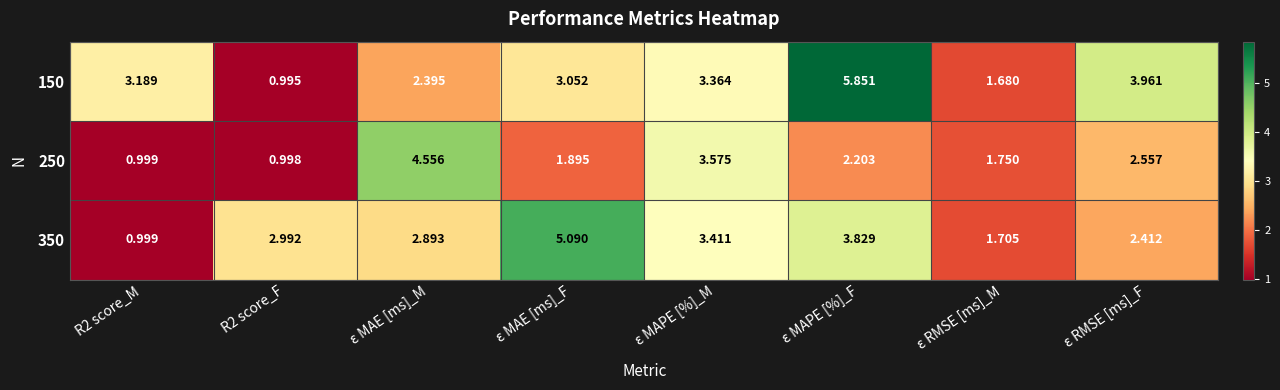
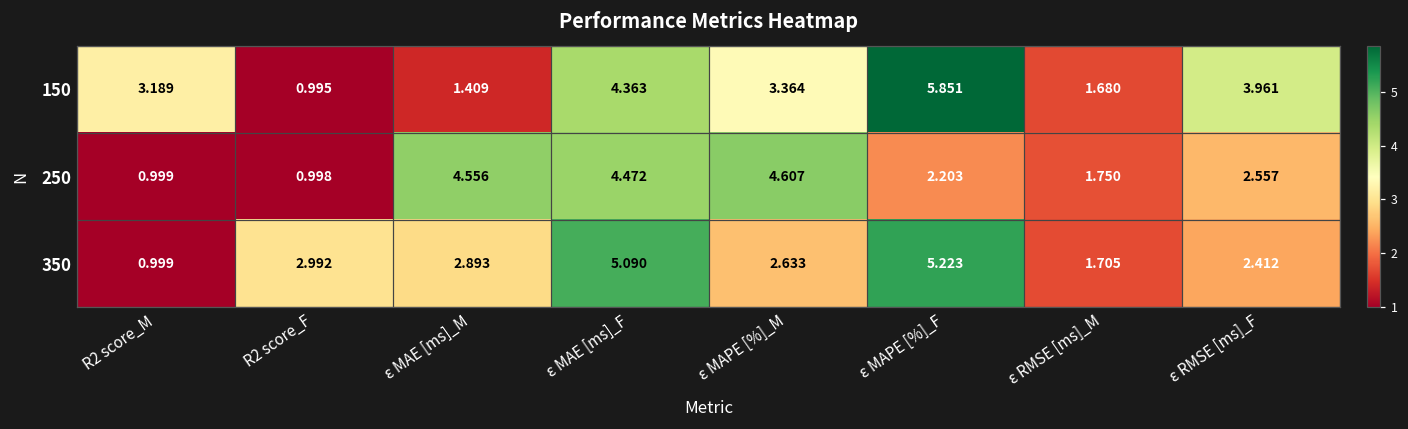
150, ε MAE [ms]_M: 2.395 -> 1.409
150, ε MAE [ms]_F: 3.052 -> 4.363
250, ε MAE [ms]_F: 1.895 -> 4.472
250, ε MAPE [%]_M: 3.575 -> 4.607
350, ε MAPE [%]_M: 3.411 -> 2.633
350, ε MAPE [%]_F: 3.829 -> 5.223
